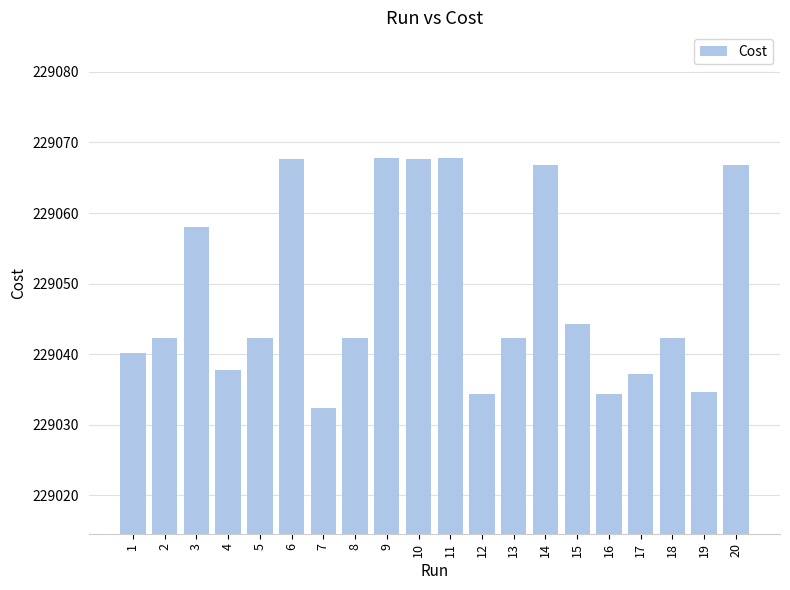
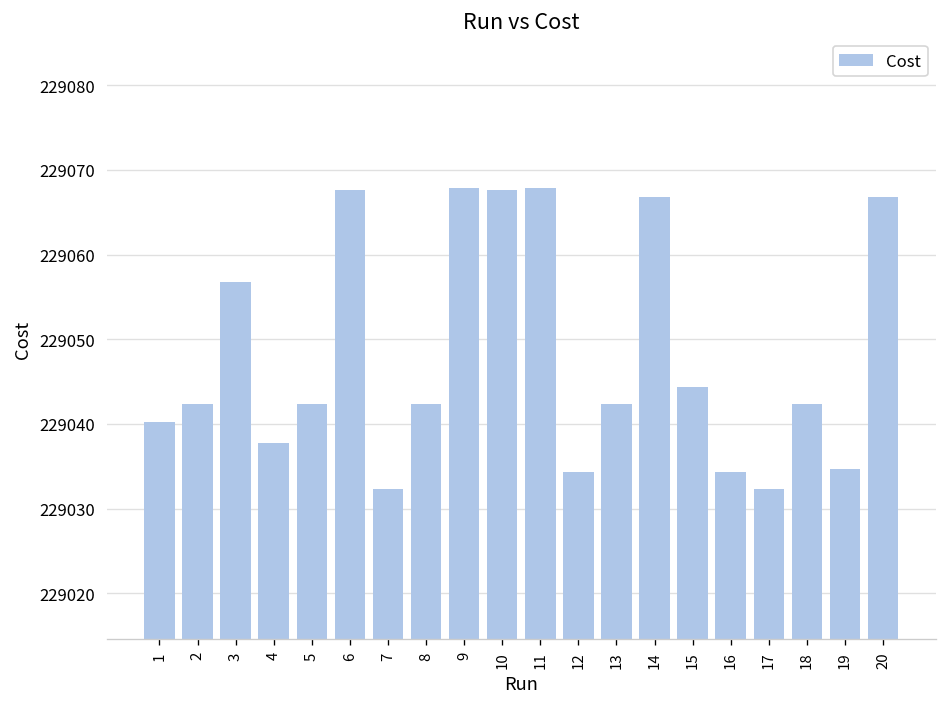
3: 229058 -> 229057
17: 229037 -> 229032
